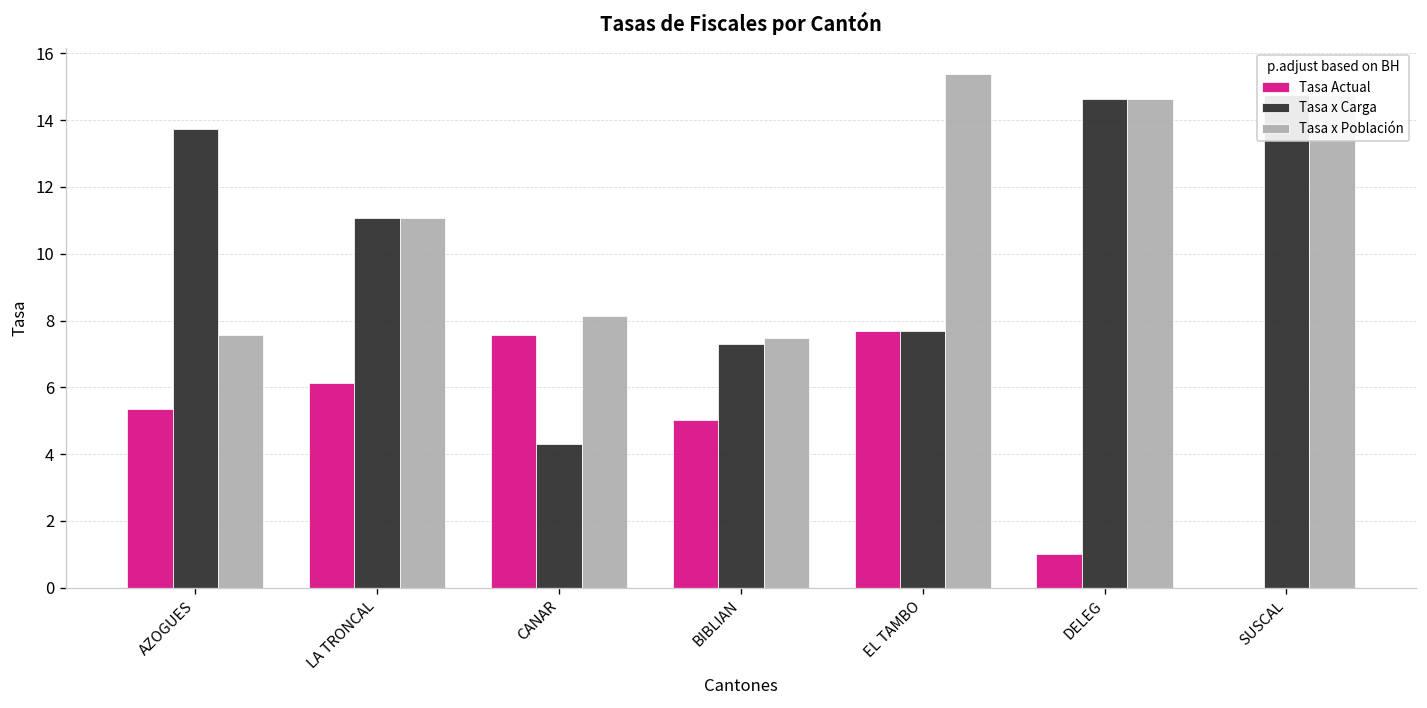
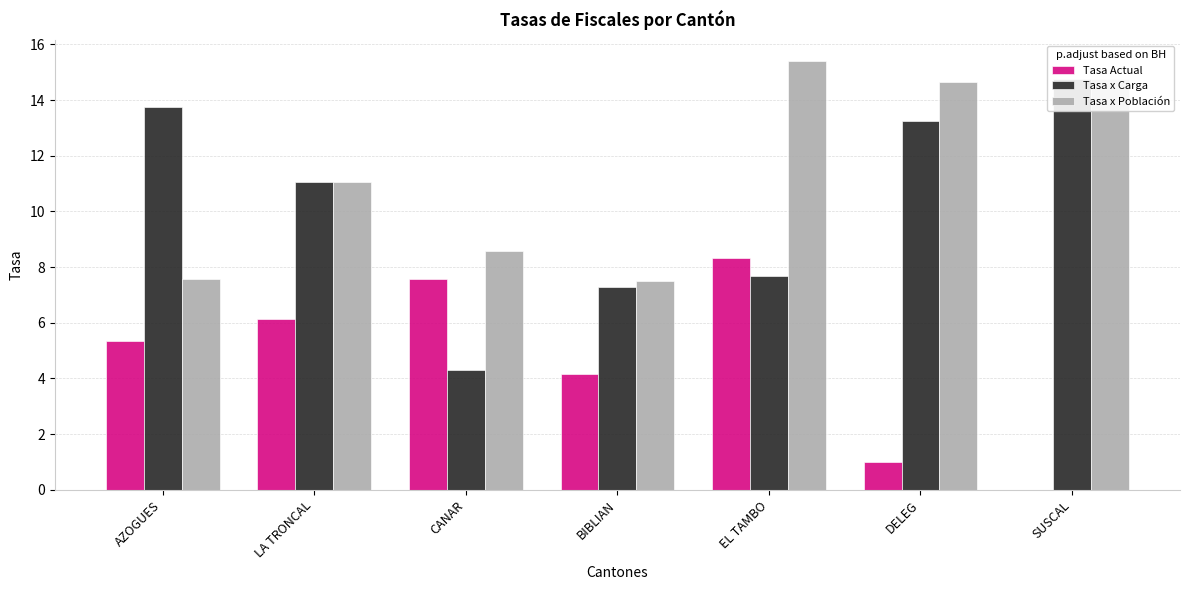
Tasa x Población, CANAR: 8.1 -> 8.6
Tasa Actual, BIBLIAN: 5.0 -> 4.2
Tasa Actual, EL TAMBO: 7.7 -> 8.3
Tasa x Carga, DELEG: 14.6 -> 13.3
